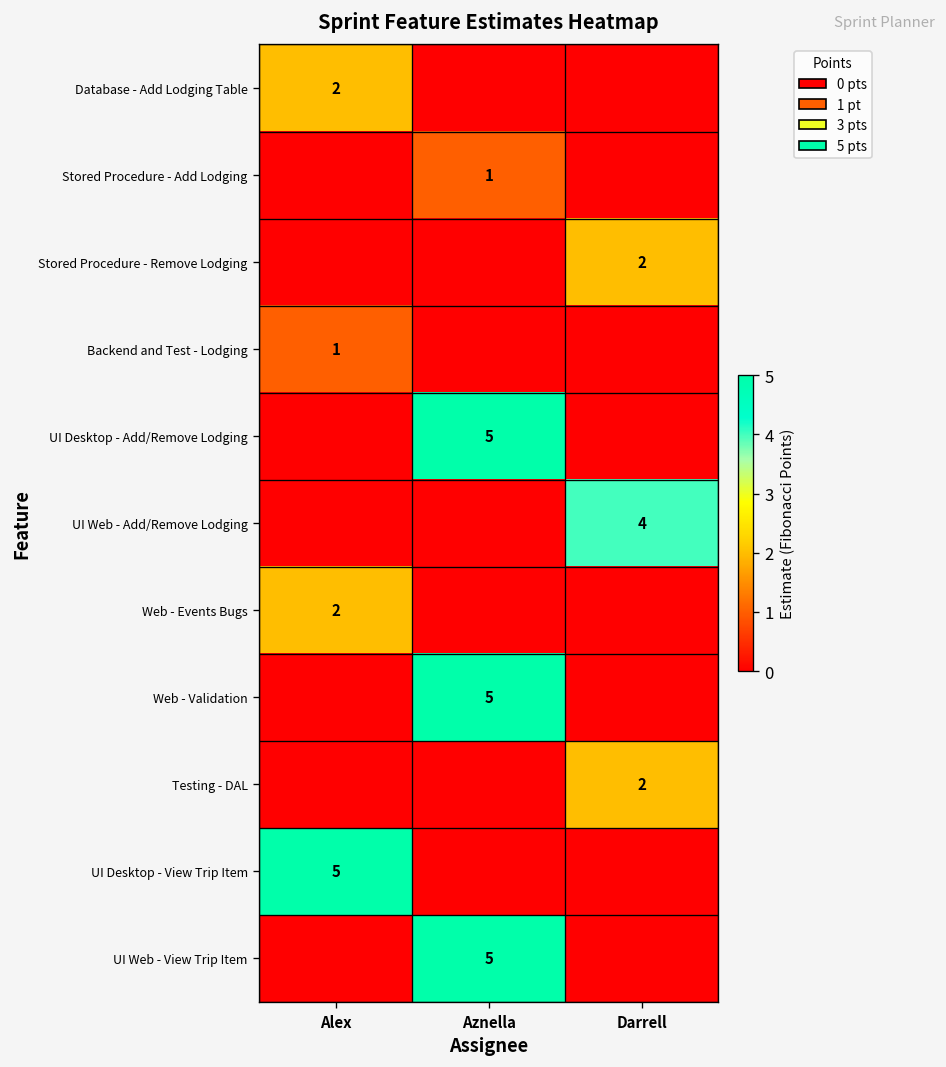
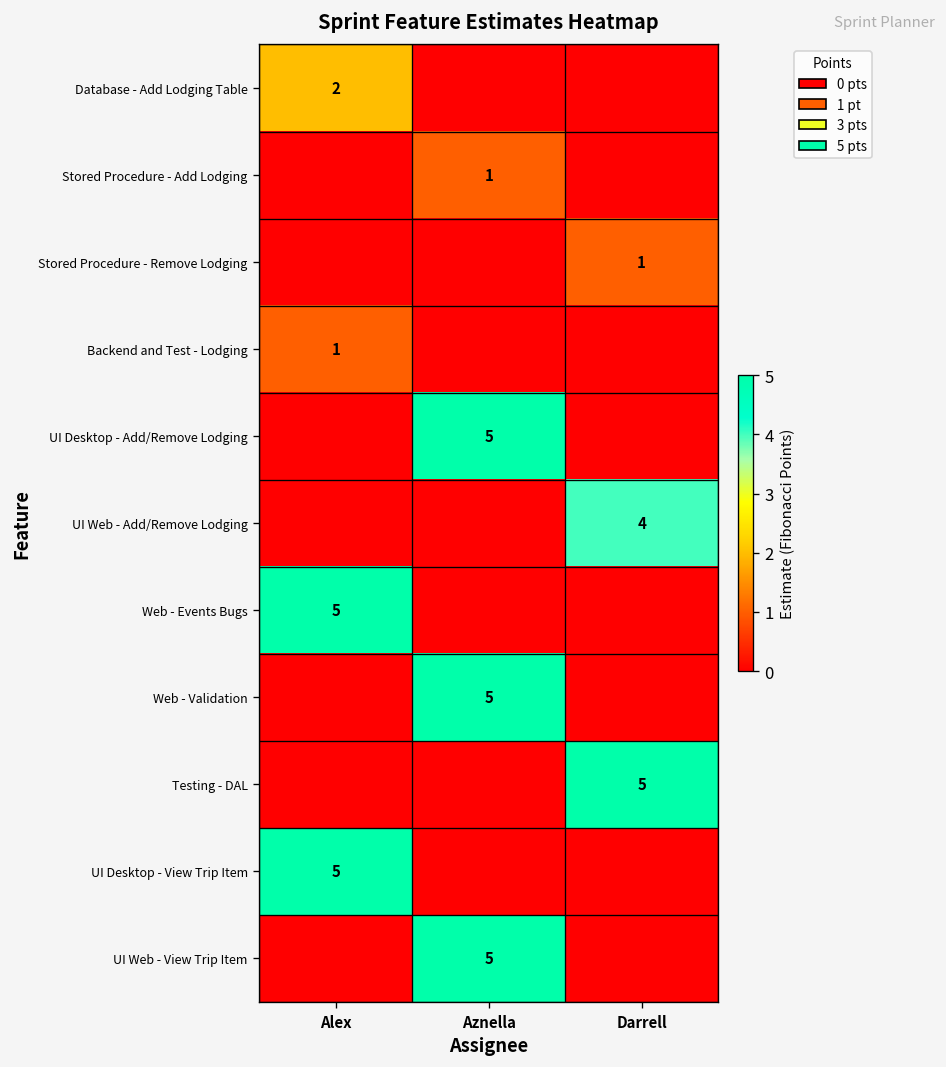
Stored Procedure - Remove Lodging, Darrell: 2 -> 1
Web - Events Bugs, Alex: 2 -> 5
Testing - DAL, Darrell: 2 -> 5
